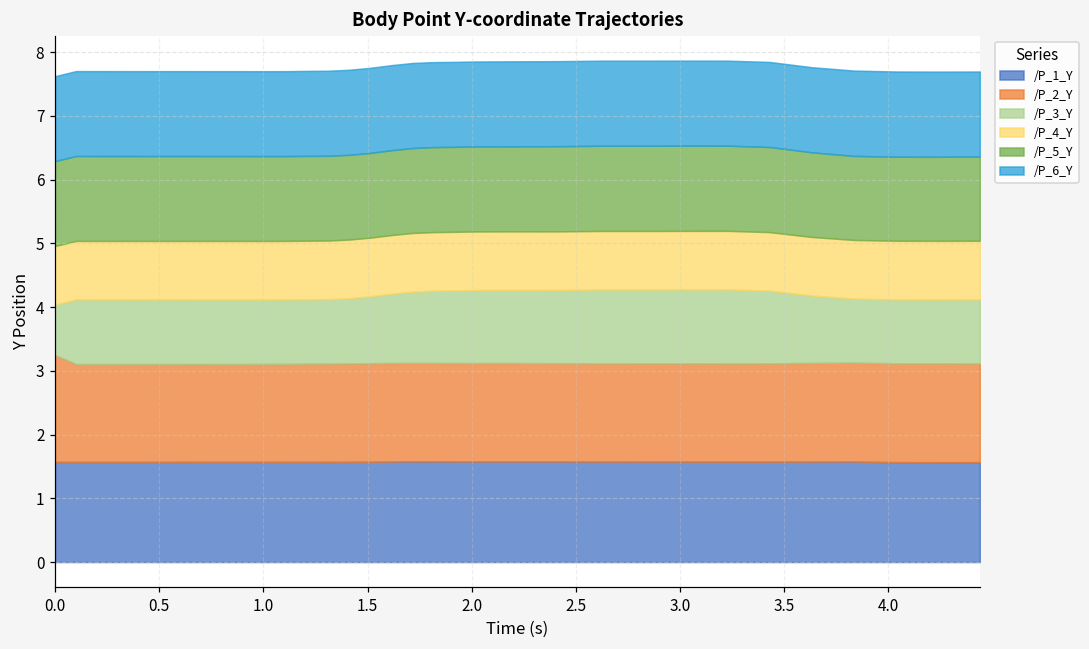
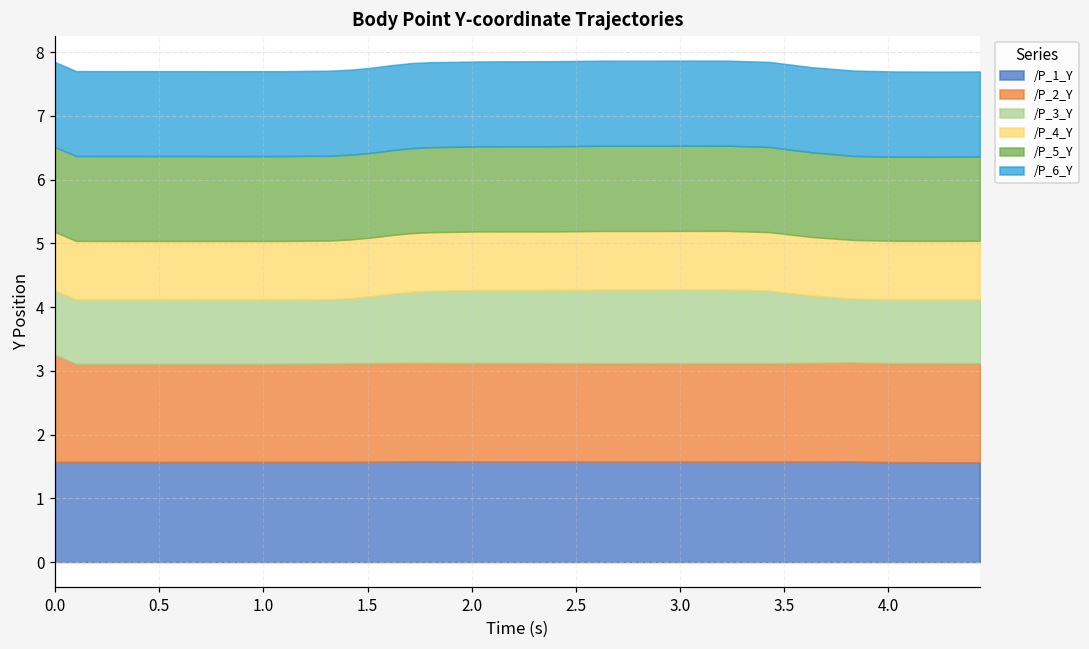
/P_3_Y, 0.0: 0.8 -> 1.0
